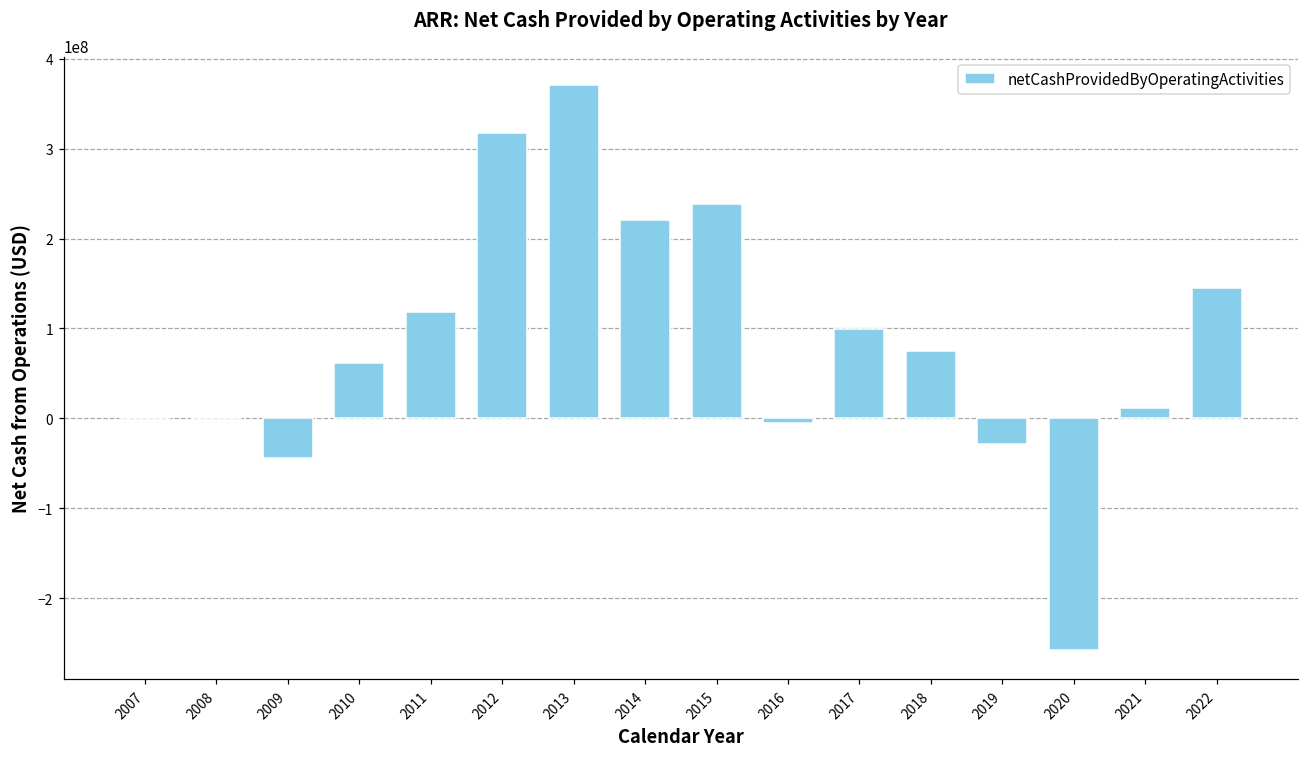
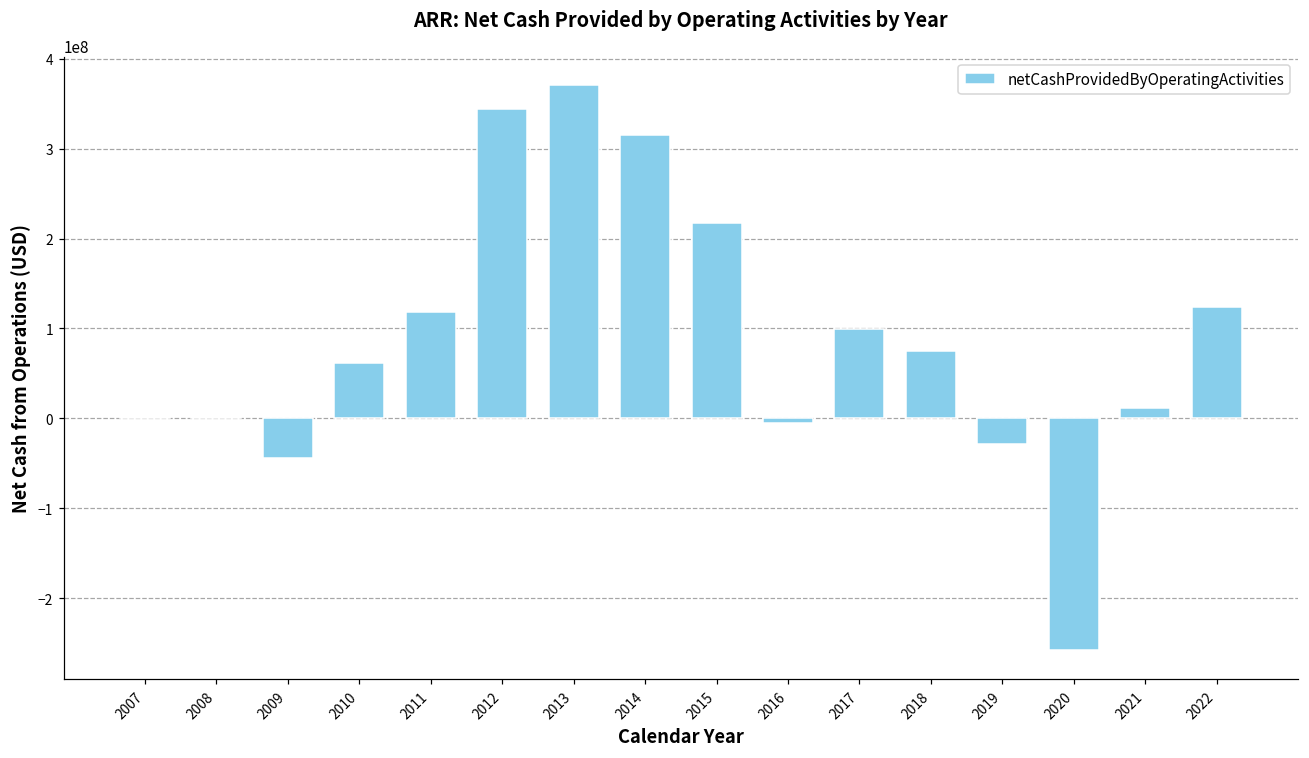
2012: 320000000 -> 340000000
2014: 220000000 -> 320000000
2015: 240000000 -> 220000000
2022: 140000000 -> 120000000
